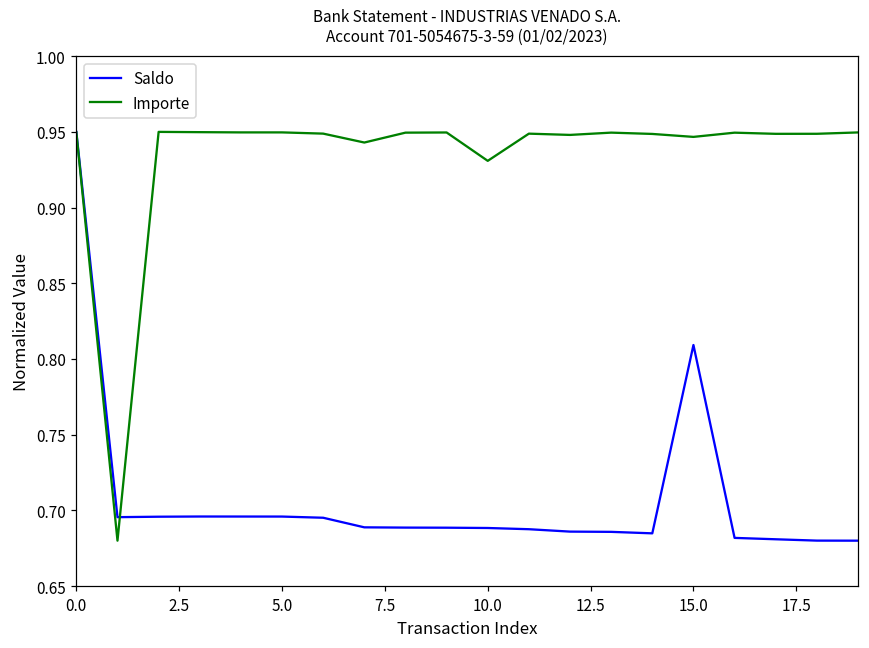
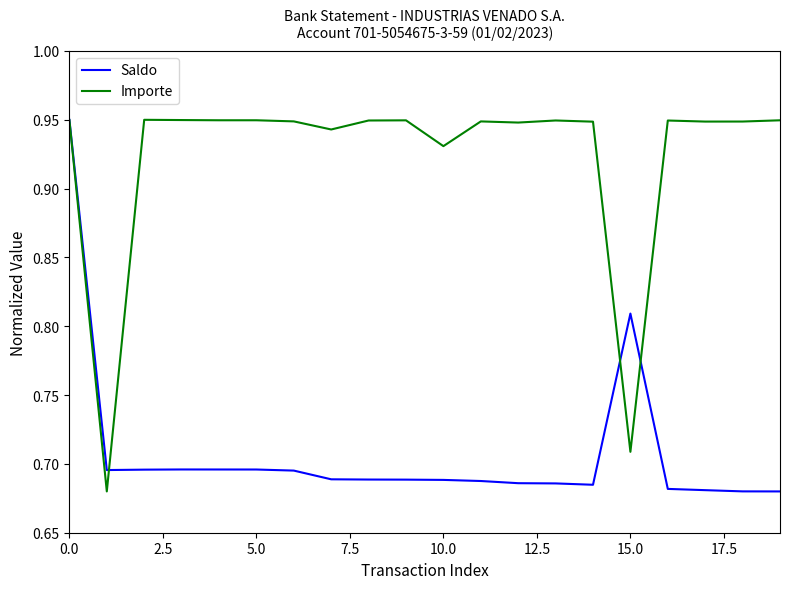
Importe, 15.0: 0.947 -> 0.709
